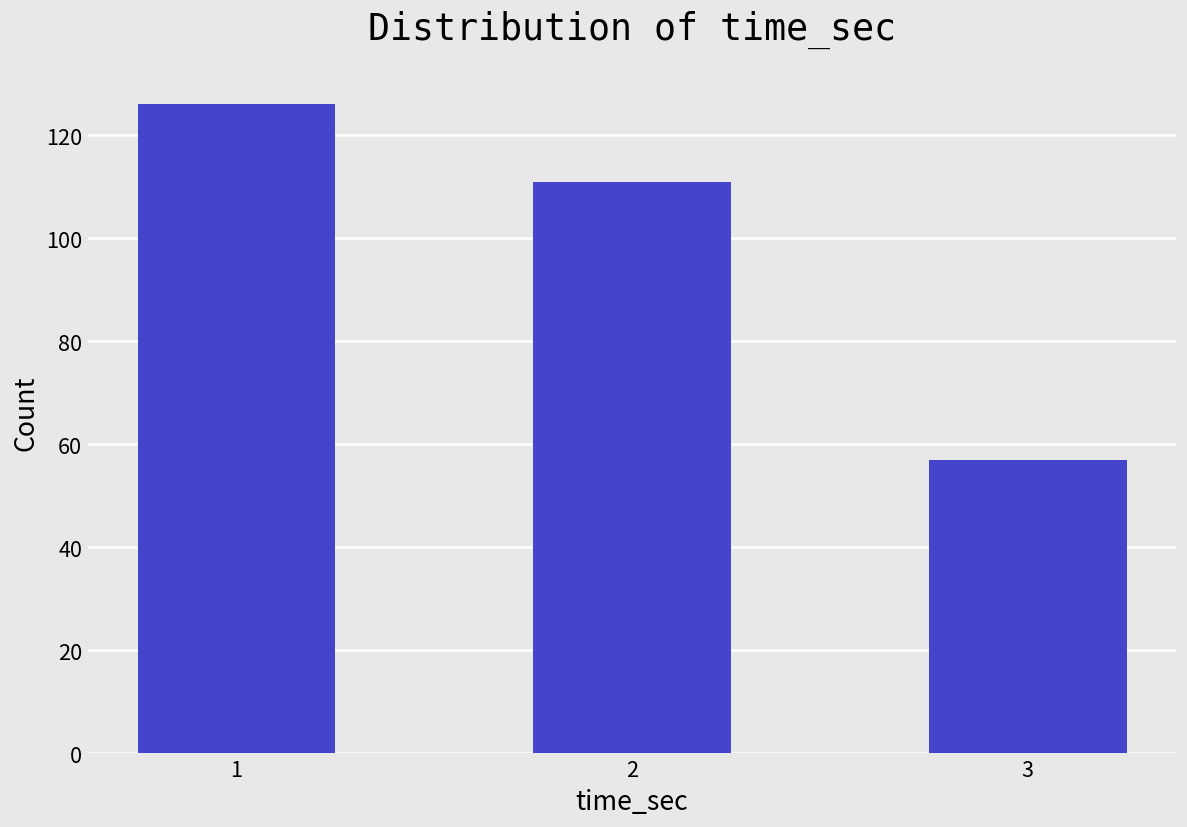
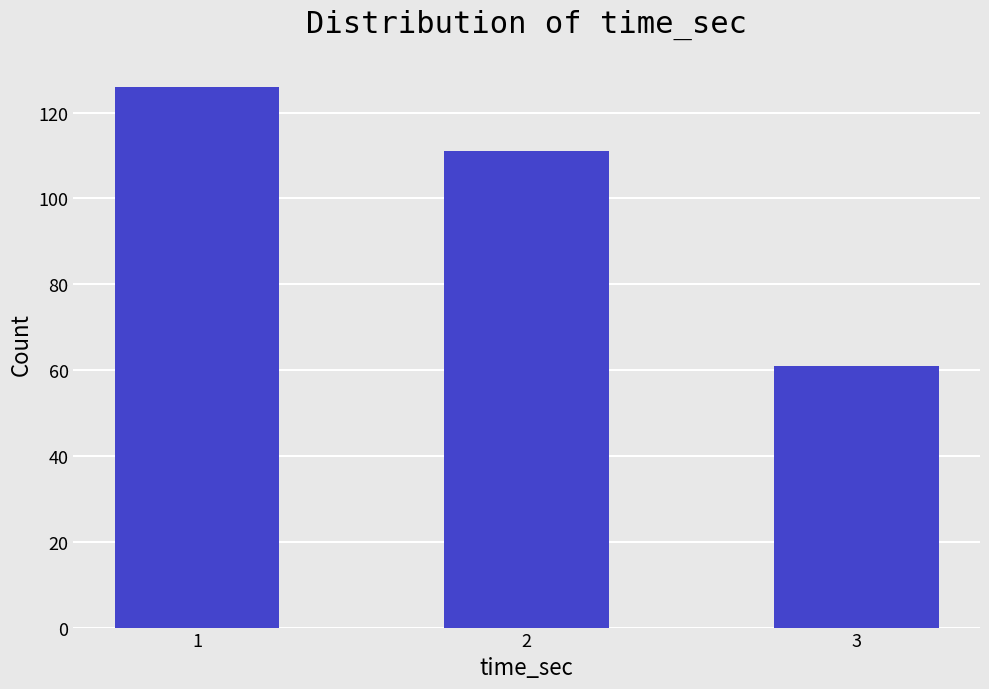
3: 57 -> 61
